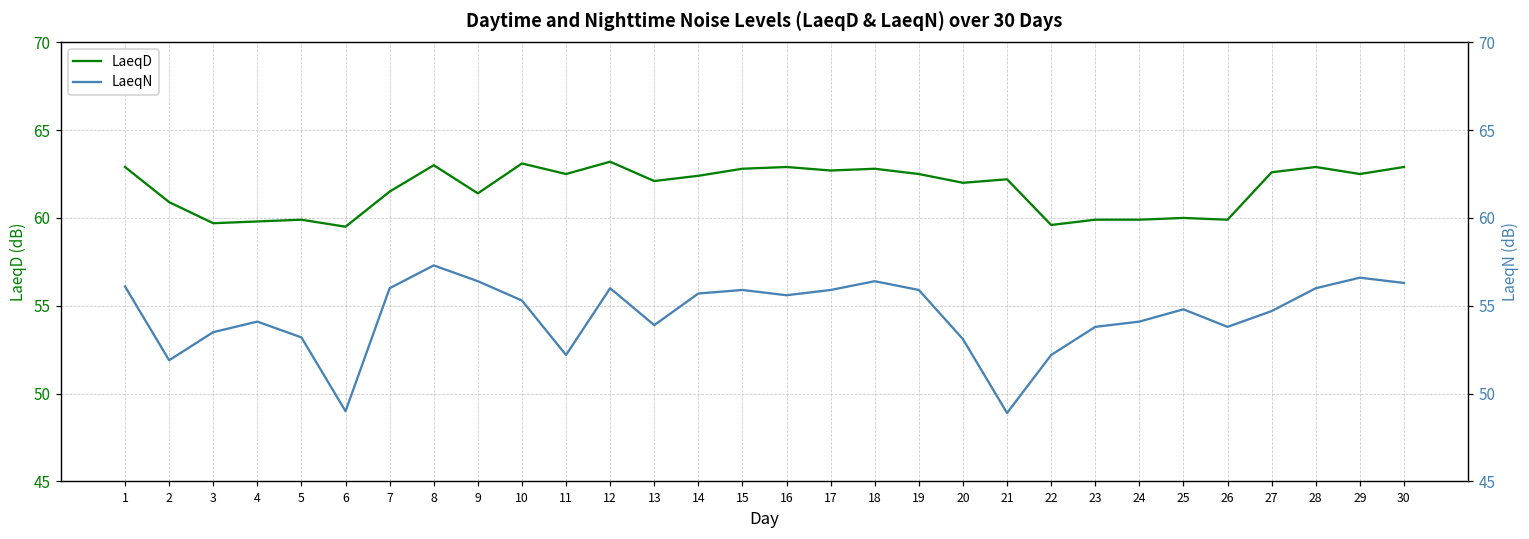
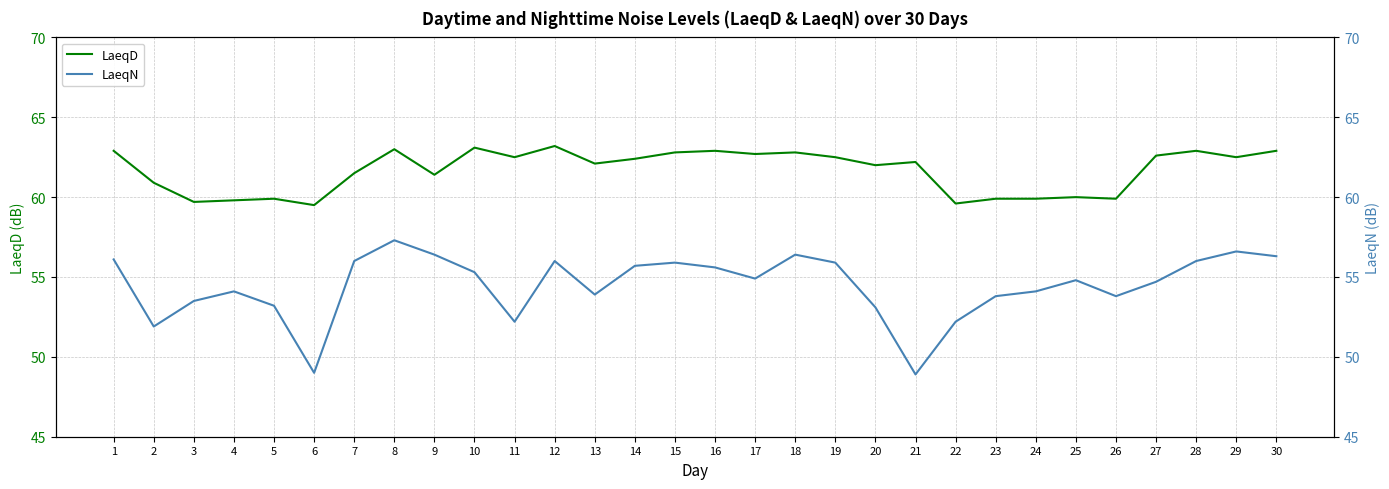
LaeqN, 17: 55.9 -> 54.9
